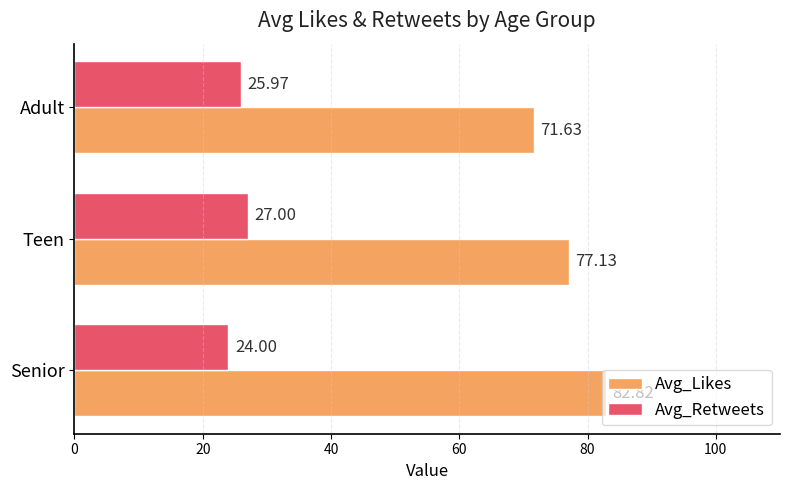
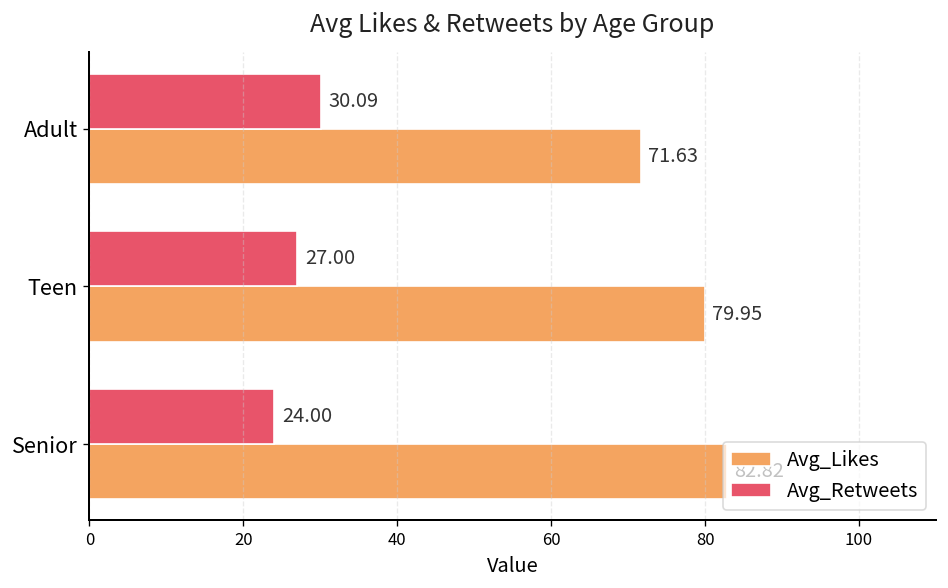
Avg_Retweets, Adult: 25.97 -> 30.09
Avg_Likes, Teen: 77.13 -> 79.95
